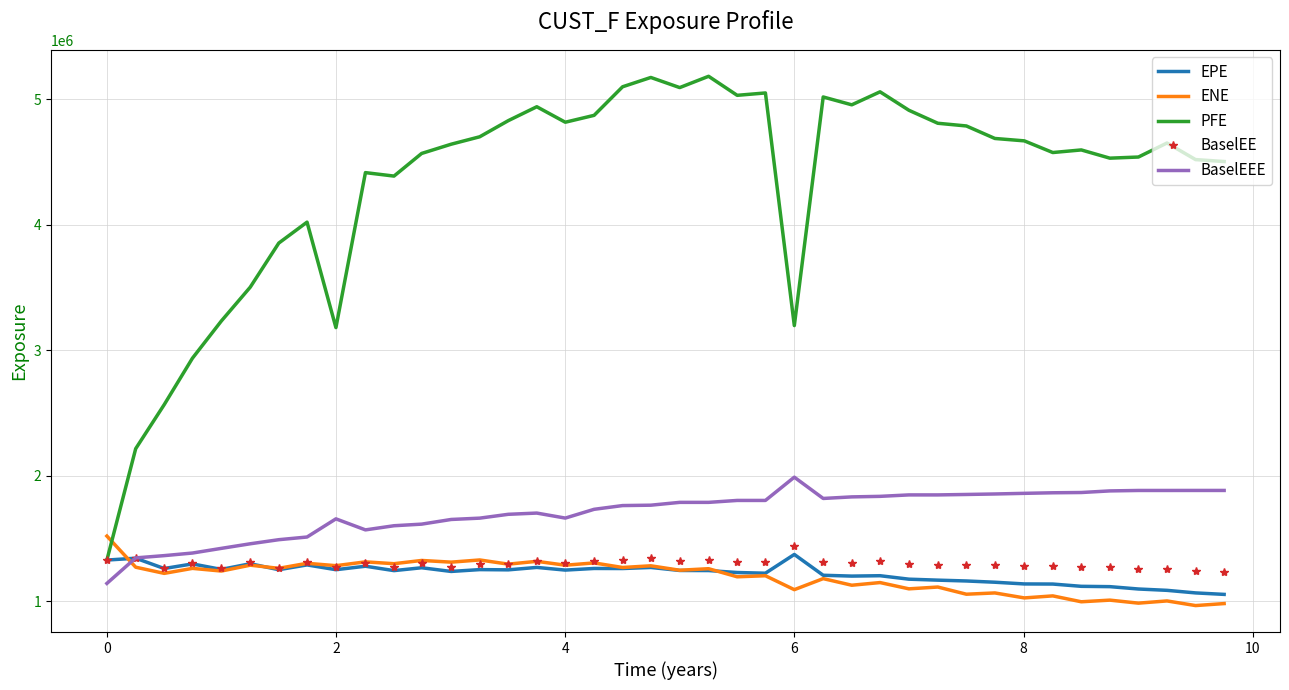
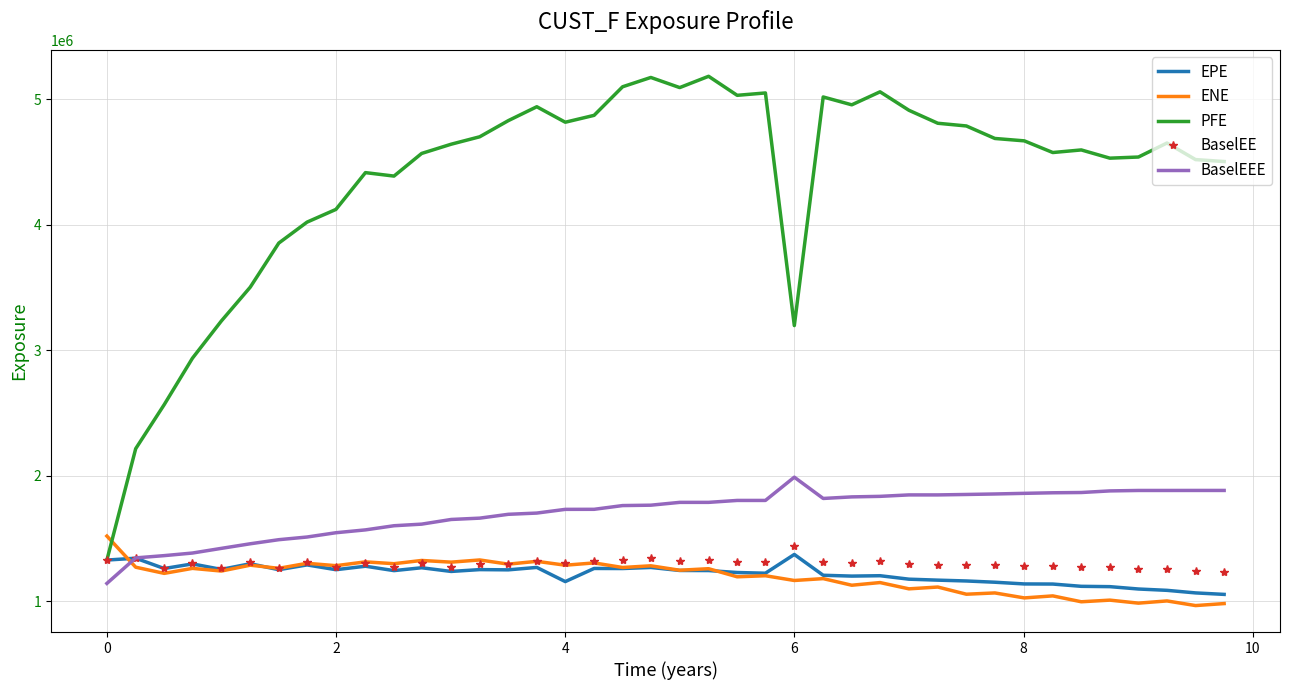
PFE, 2: 3180000 -> 4120000
BaselEEE, 2: 1660000 -> 1550000
EPE, 4: 1250000 -> 1160000
BaselEEE, 4: 1660000 -> 1730000
ENE, 6: 1090000 -> 1170000
